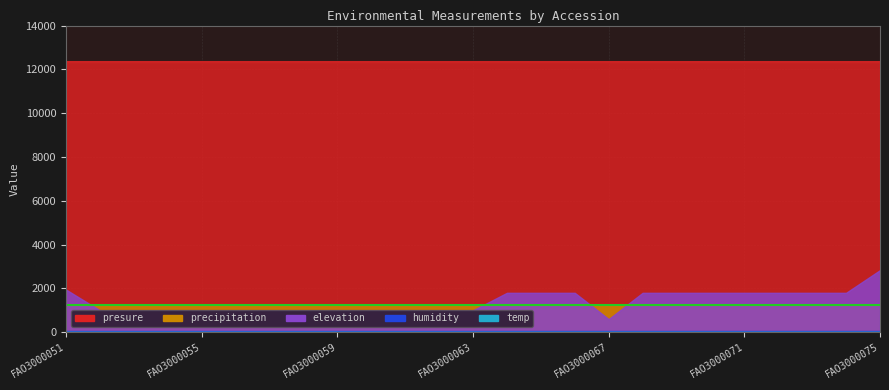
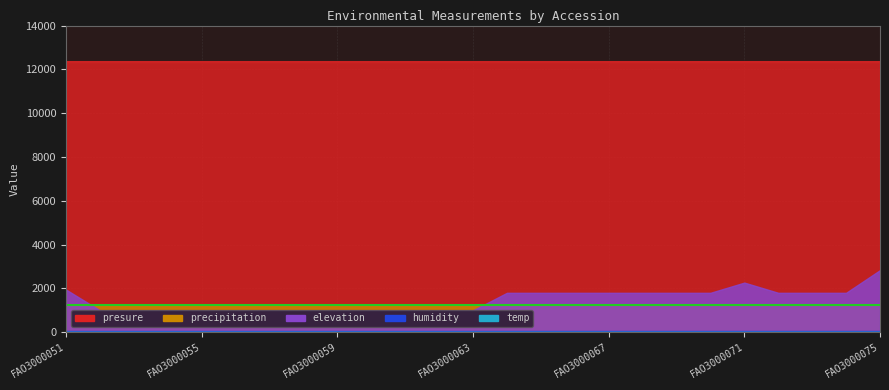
elevation, FAO3000067: 600 -> 1800
elevation, FAO3000071: 1800 -> 2300
